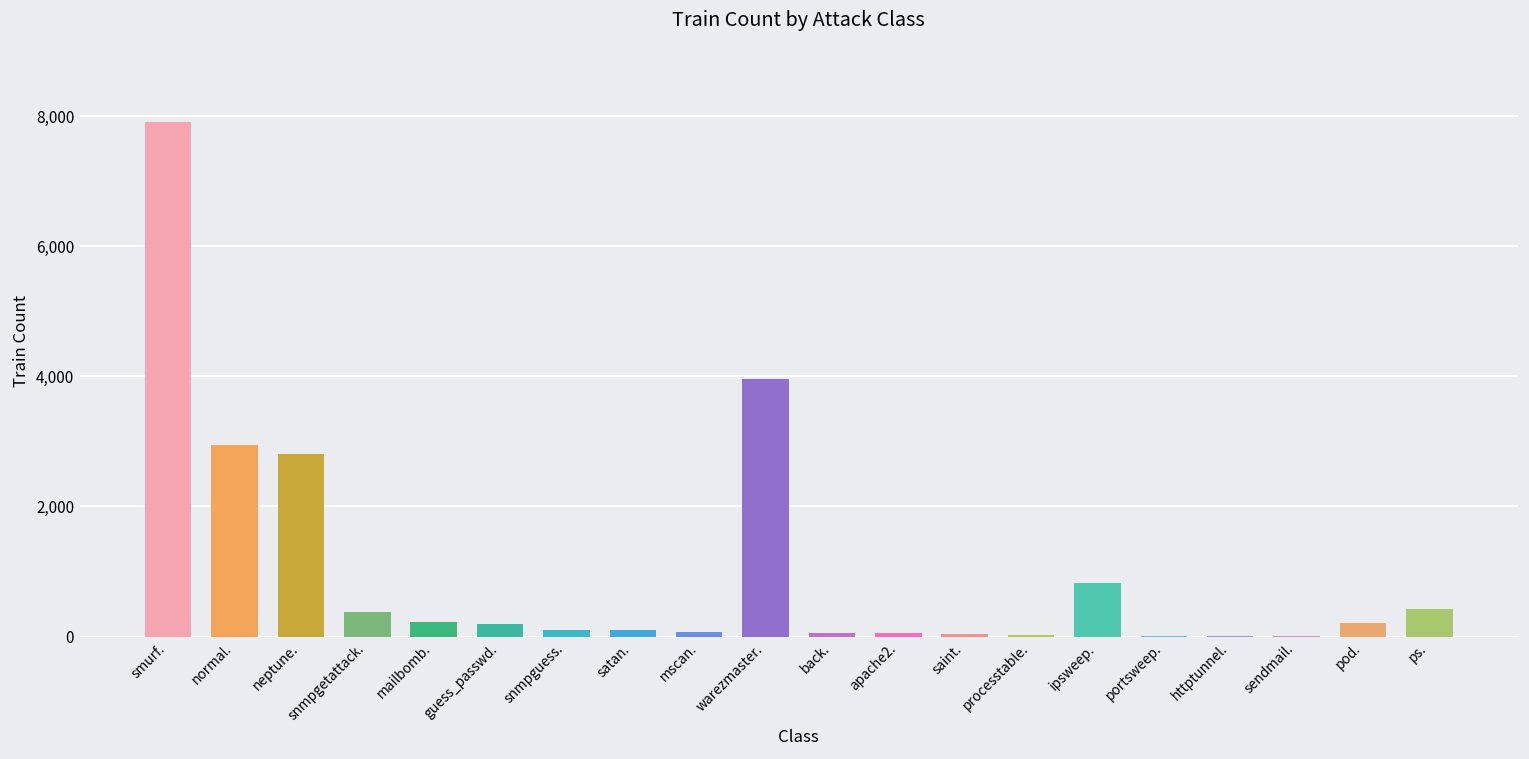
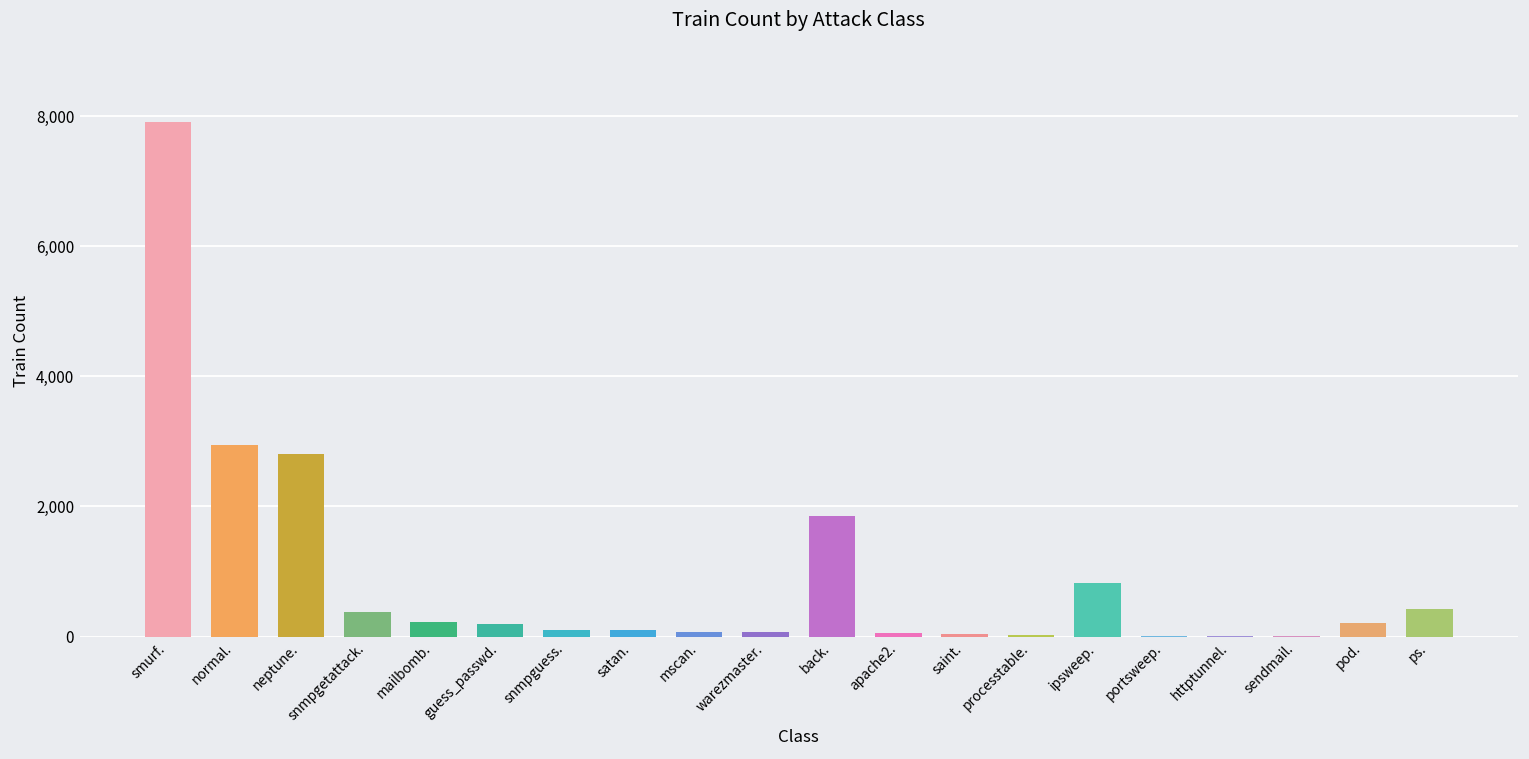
warezmaster.: 4,000 -> 100
back.: 100 -> 1,800
